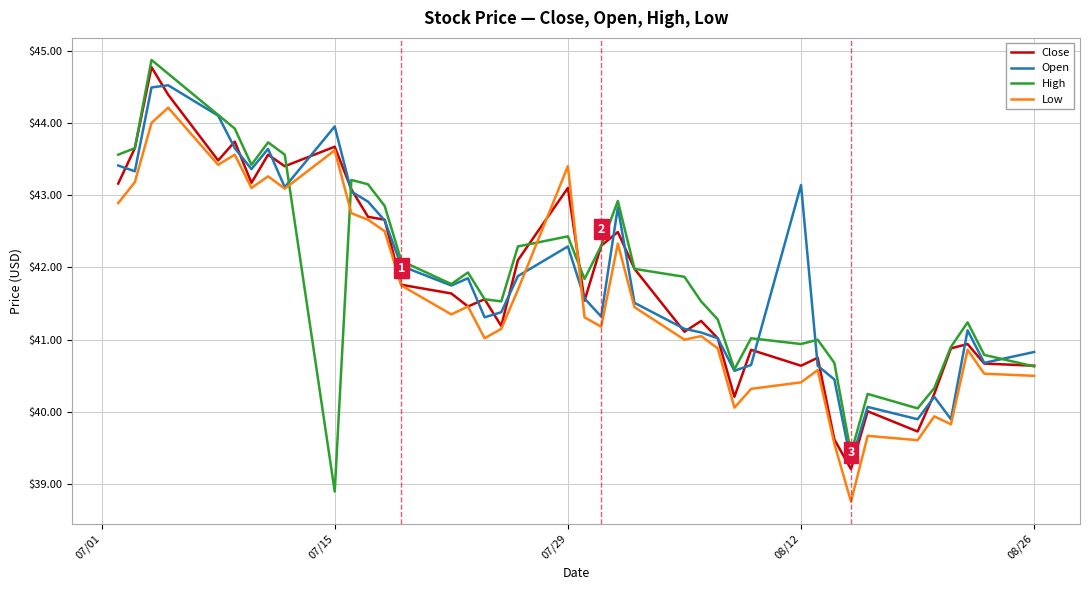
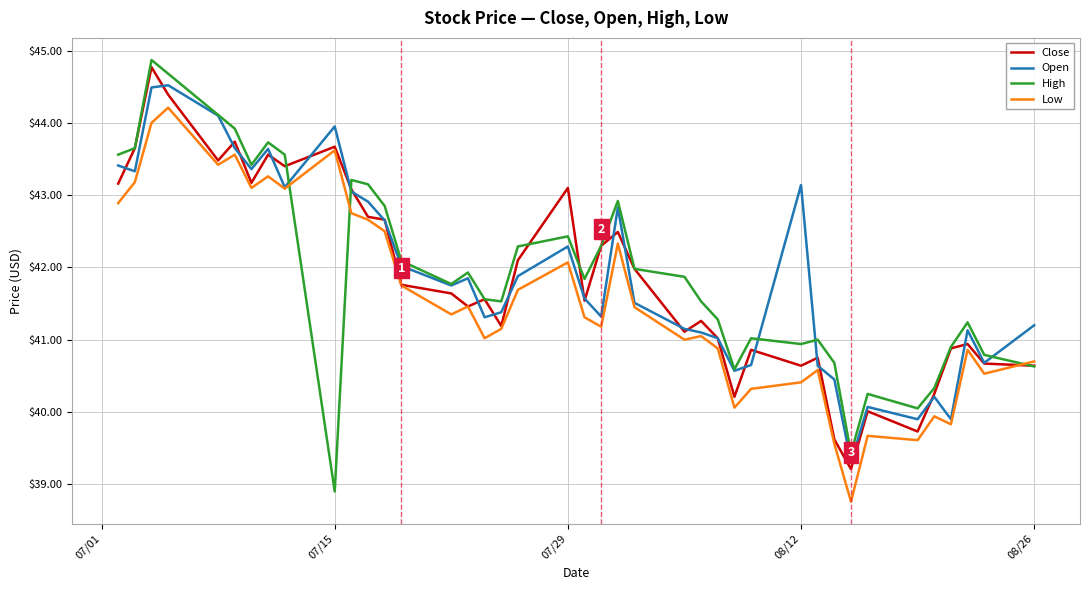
Low, 07/29: $43.4 -> $42.1
Open, 08/26: $40.8 -> $41.2
Low, 08/26: $40.5 -> $40.7
